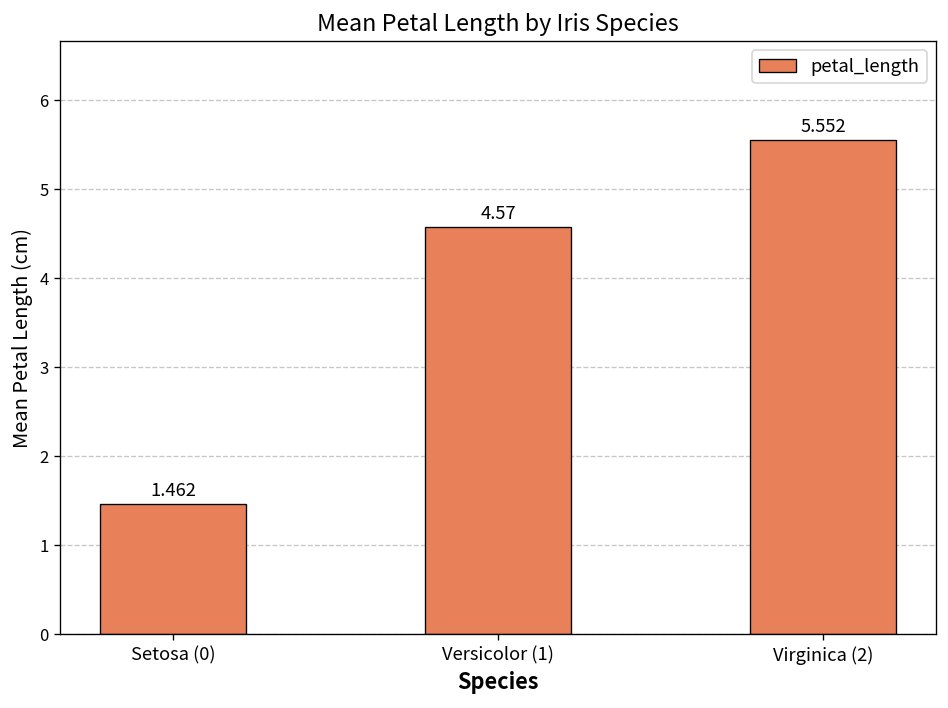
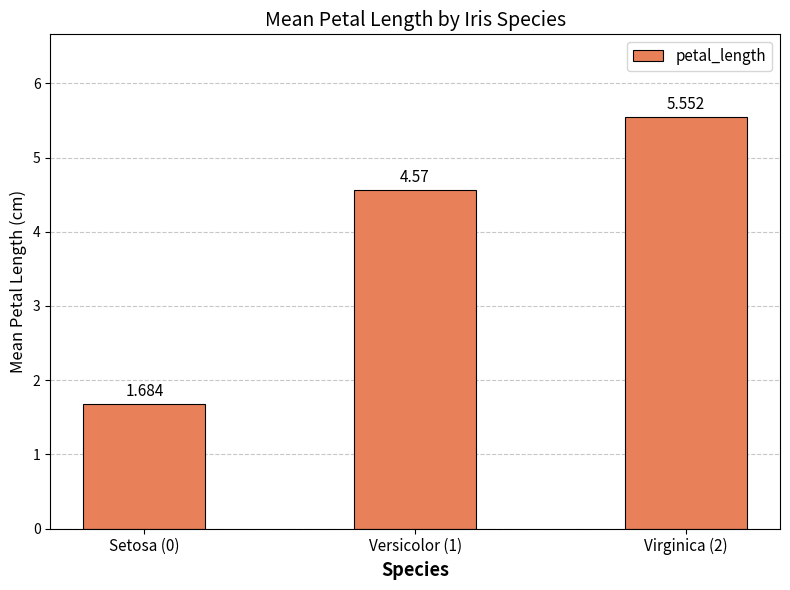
Setosa (0): 1.462 -> 1.684
